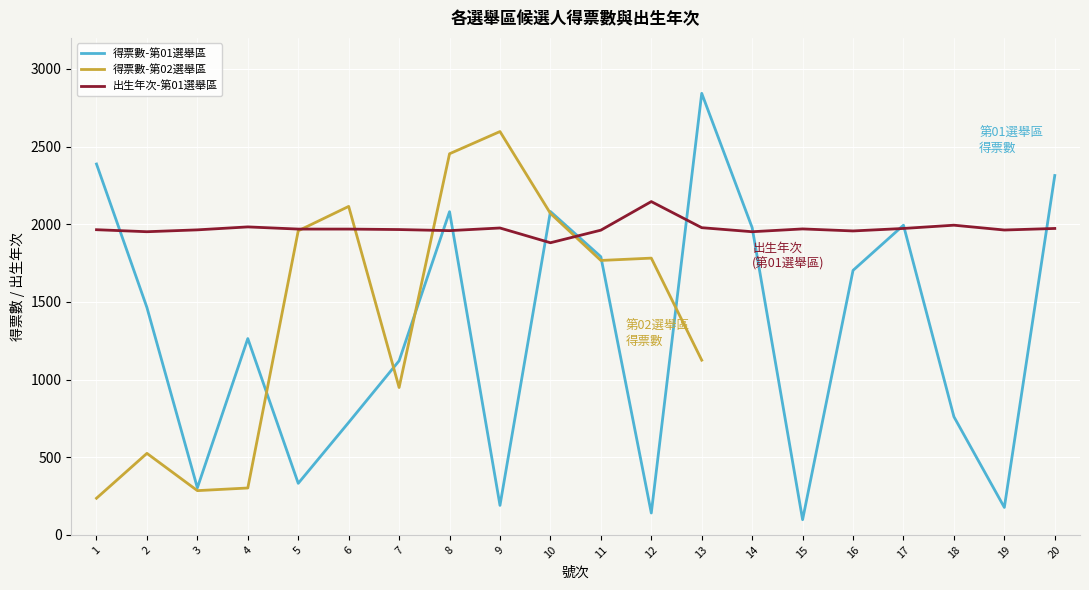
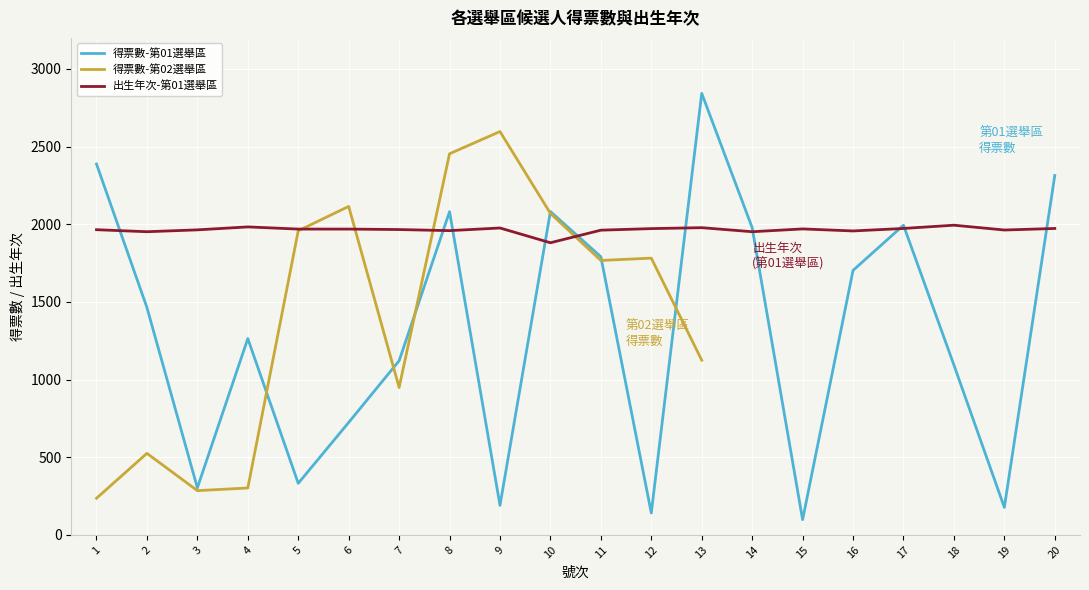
出生年次-第01選舉區, 12: 2150 -> 1970
得票數-第01選舉區, 18: 760 -> 1090
